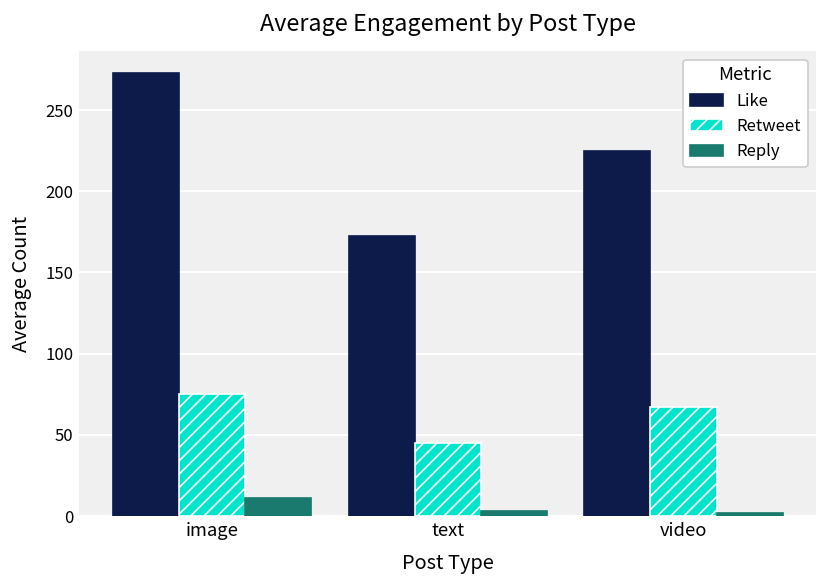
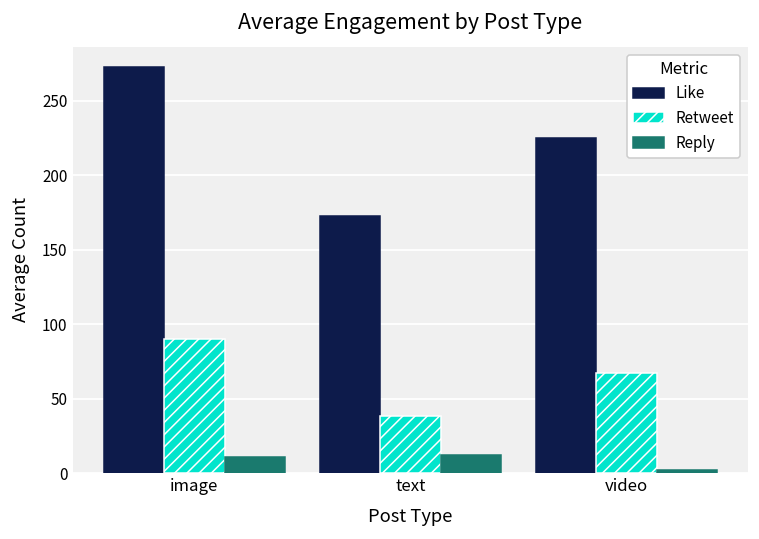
Retweet, image: 75 -> 90
Retweet, text: 45 -> 39
Reply, text: 3 -> 12
